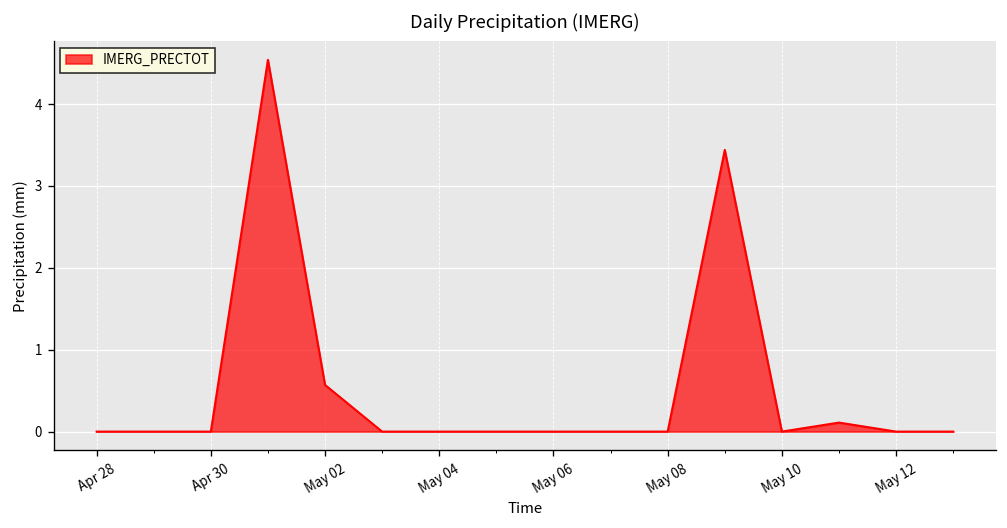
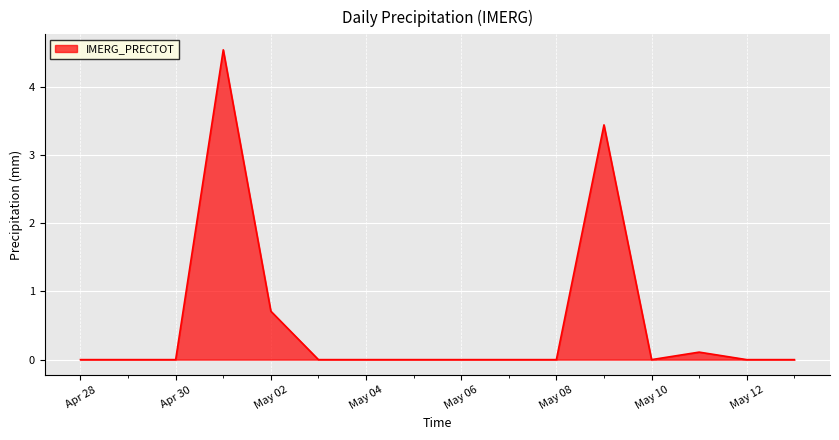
May 02: 0.6 -> 0.7
